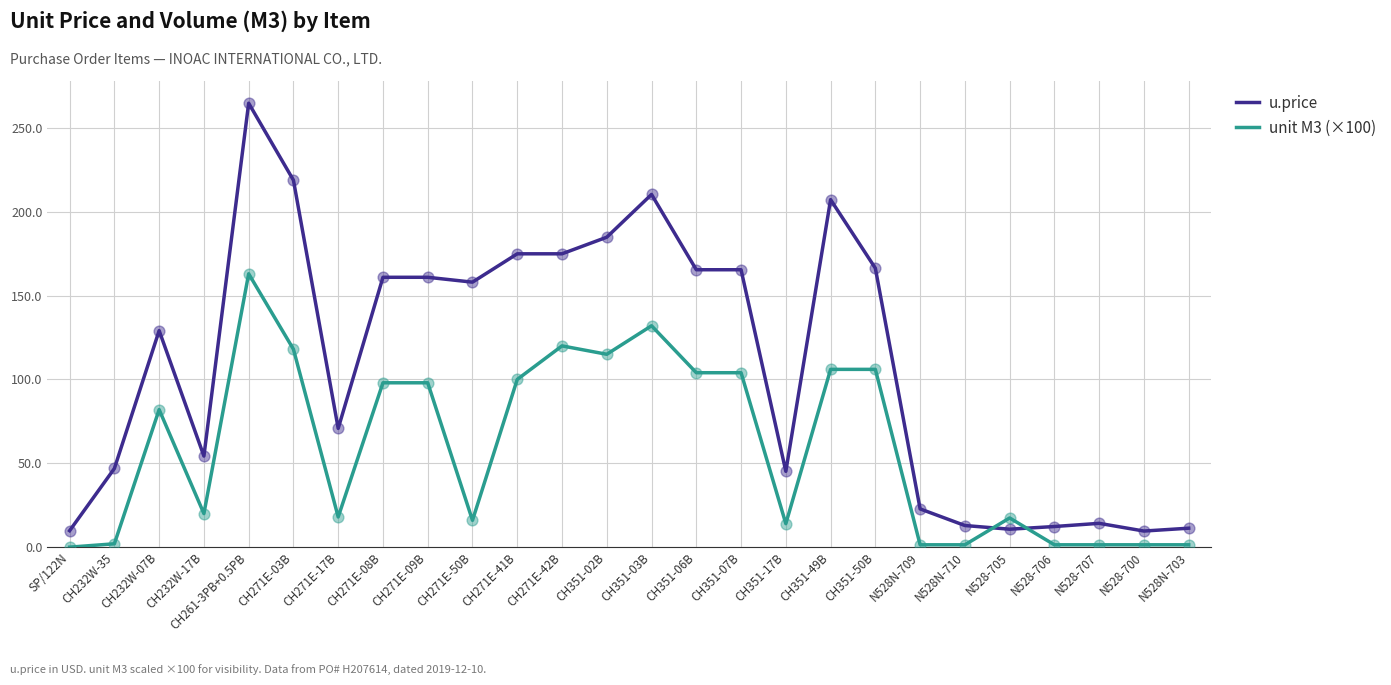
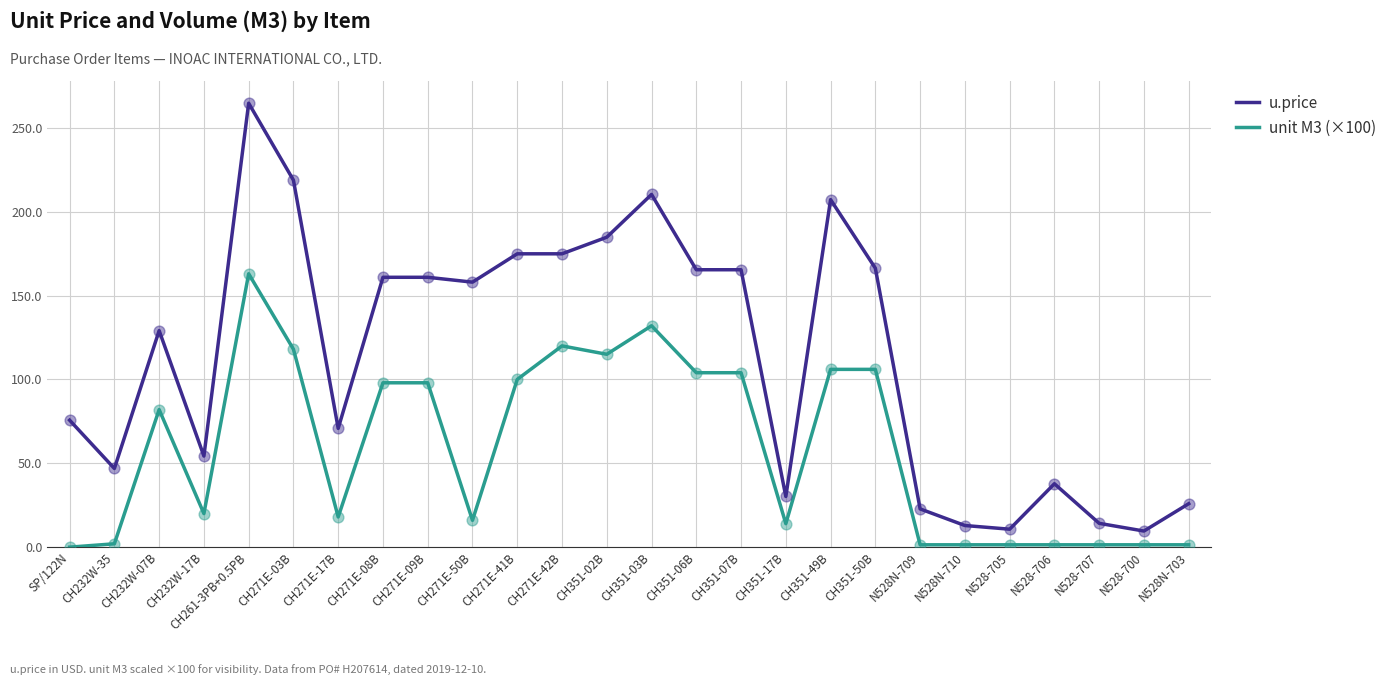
u.price, SP/122N: 10 -> 76
u.price, CH351-17B: 45 -> 30
unit M3 (×100), N528-705: 17 -> 1
u.price, N528-706: 12 -> 38
u.price, N528N-703: 11 -> 26
